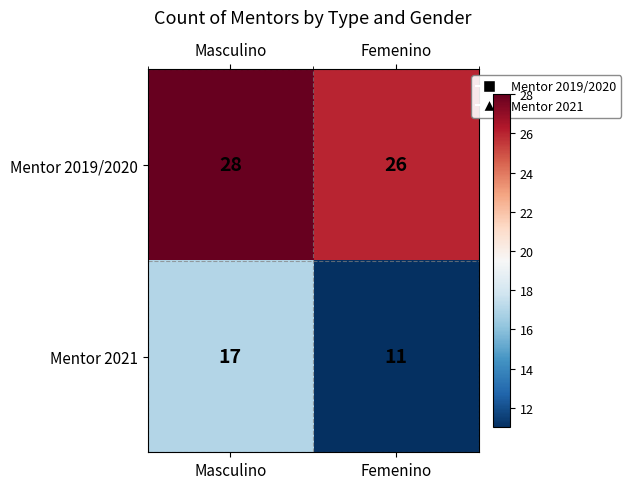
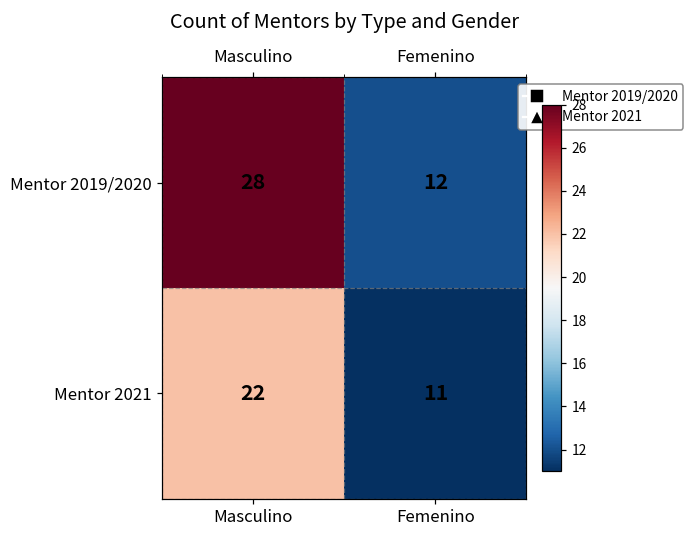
Mentor 2019/2020, Femenino: 26 -> 12
Mentor 2021, Masculino: 17 -> 22
